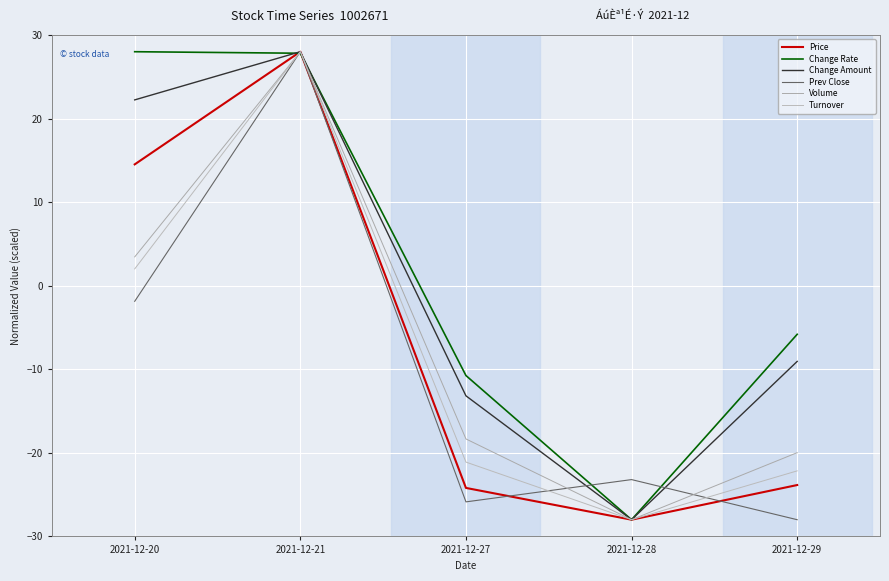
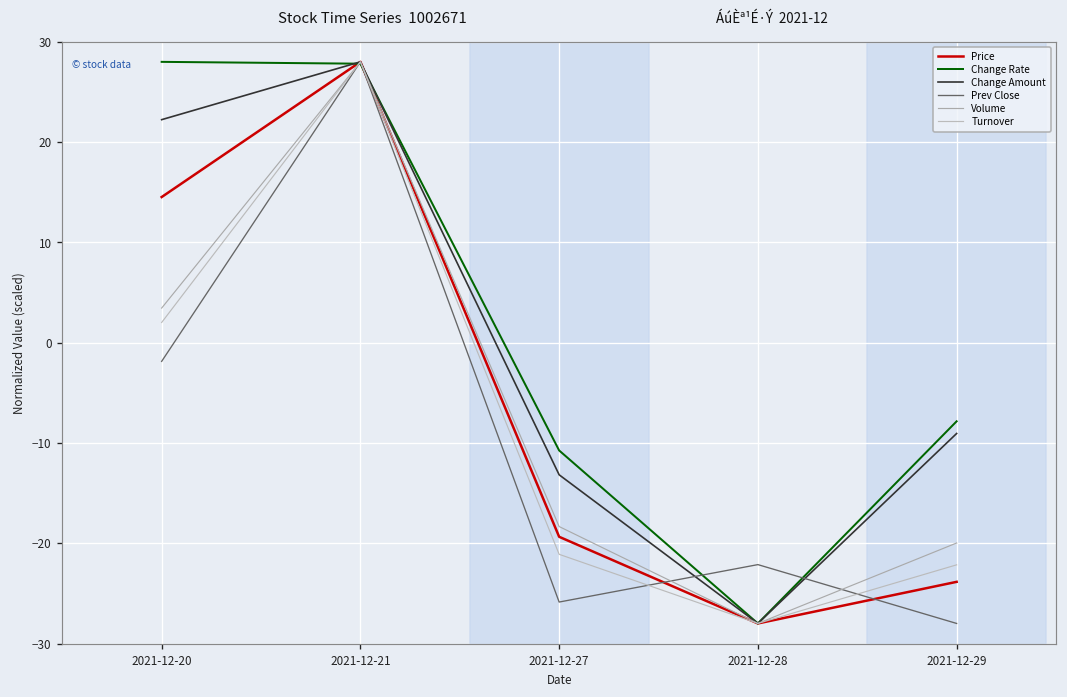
Price, 2021-12-27: -24 -> -19
Prev Close, 2021-12-28: -23 -> -22
Change Rate, 2021-12-29: -6 -> -8
